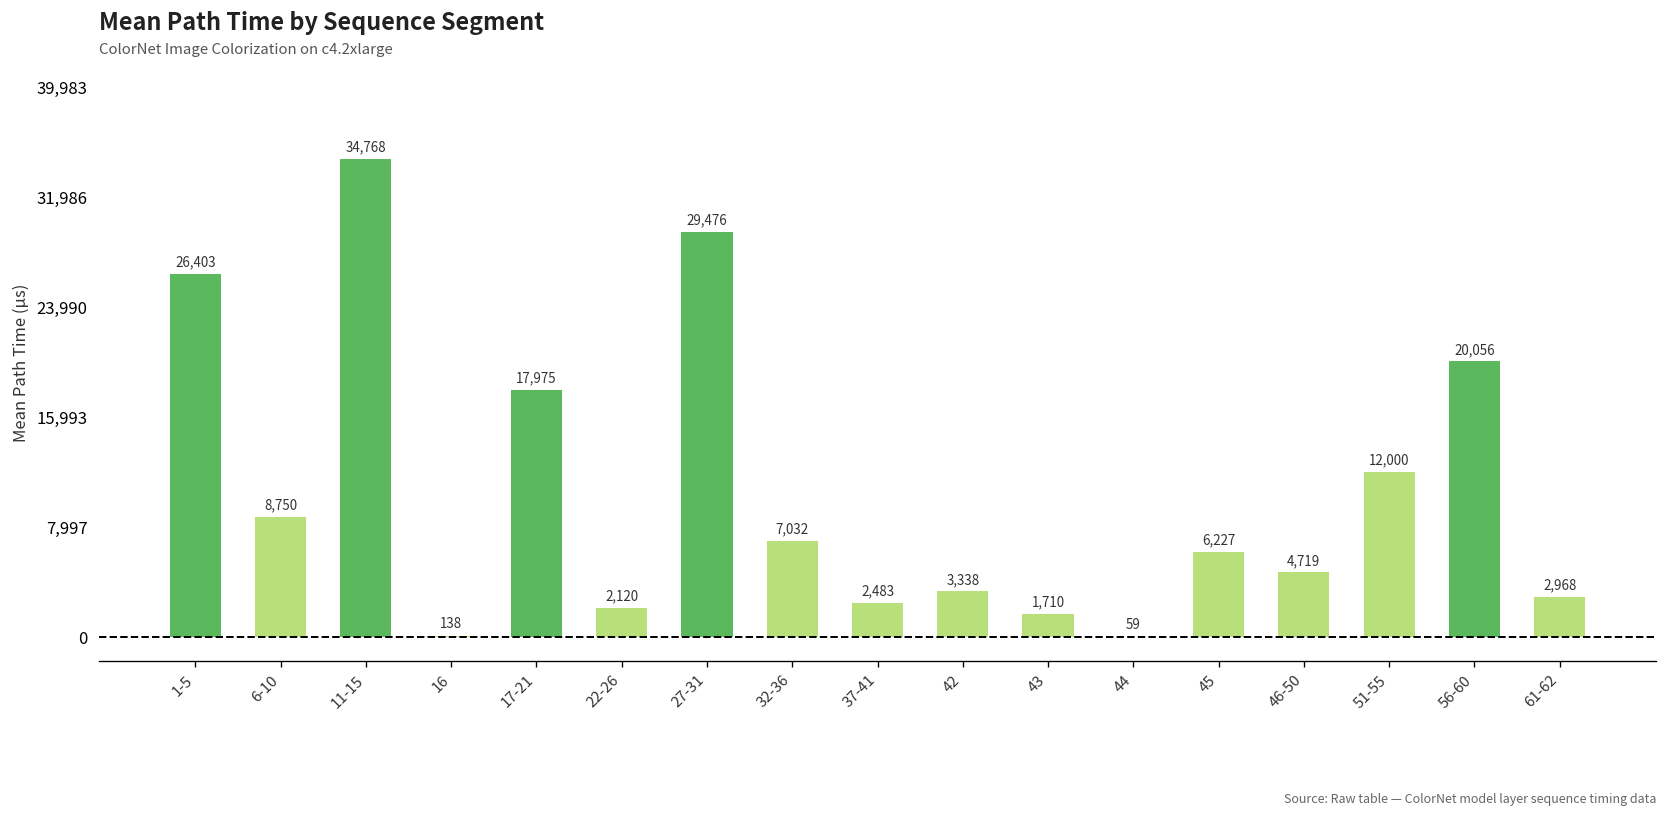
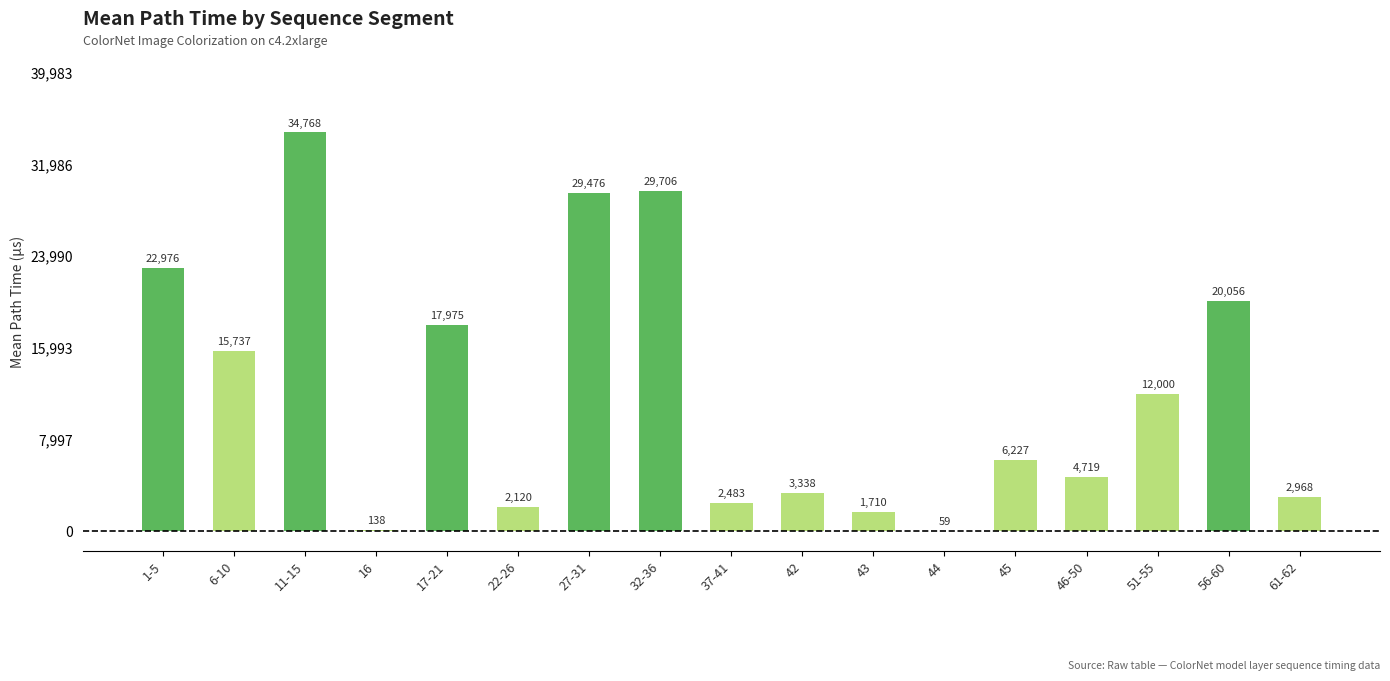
1-5: 26,403 -> 22,976
6-10: 8,750 -> 15,737
32-36: 7,032 -> 29,706
